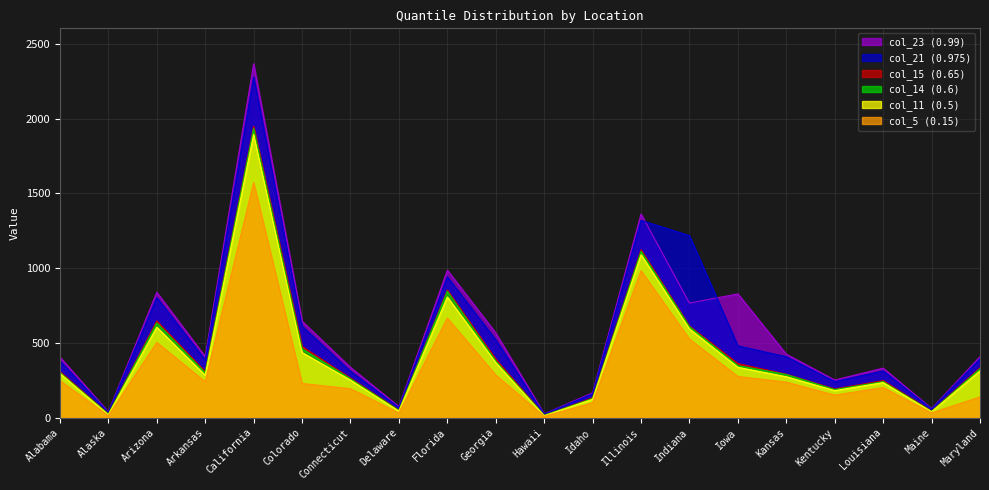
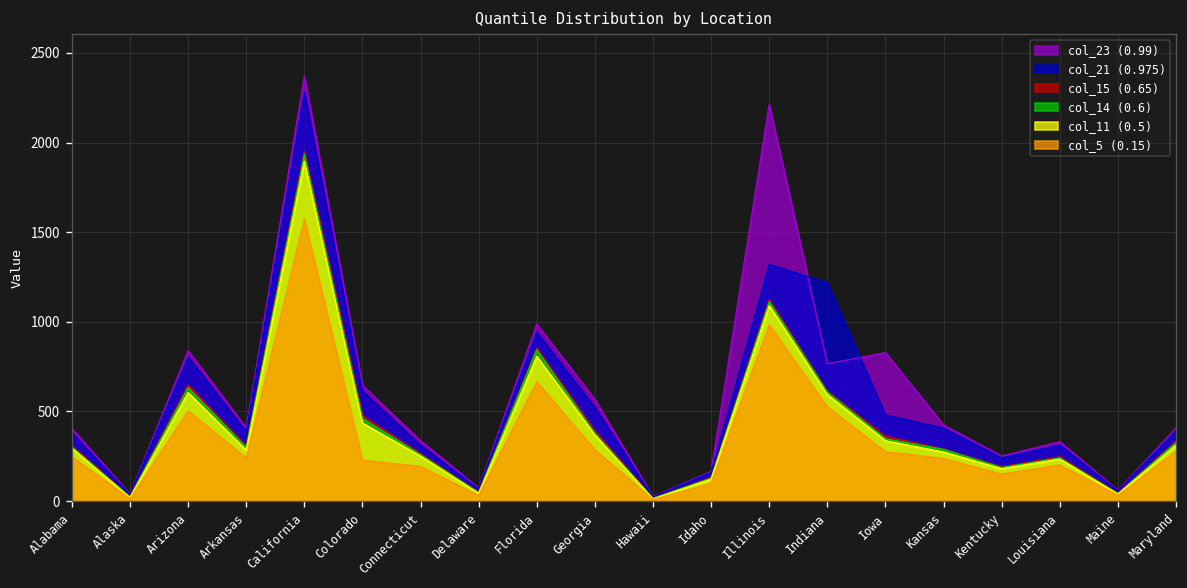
col_23 (0.99), Illinois: 1360 -> 2210
col_5 (0.15), Maryland: 140 -> 280
